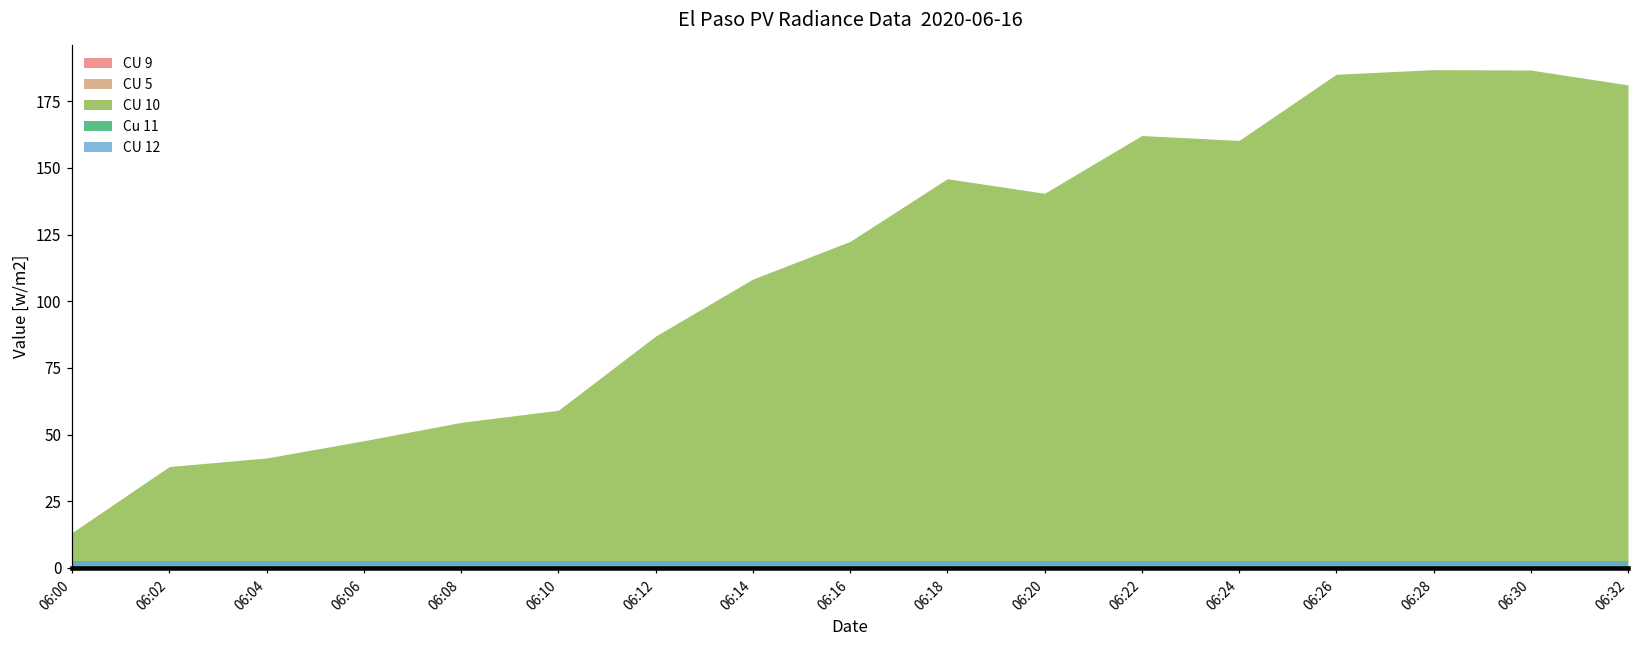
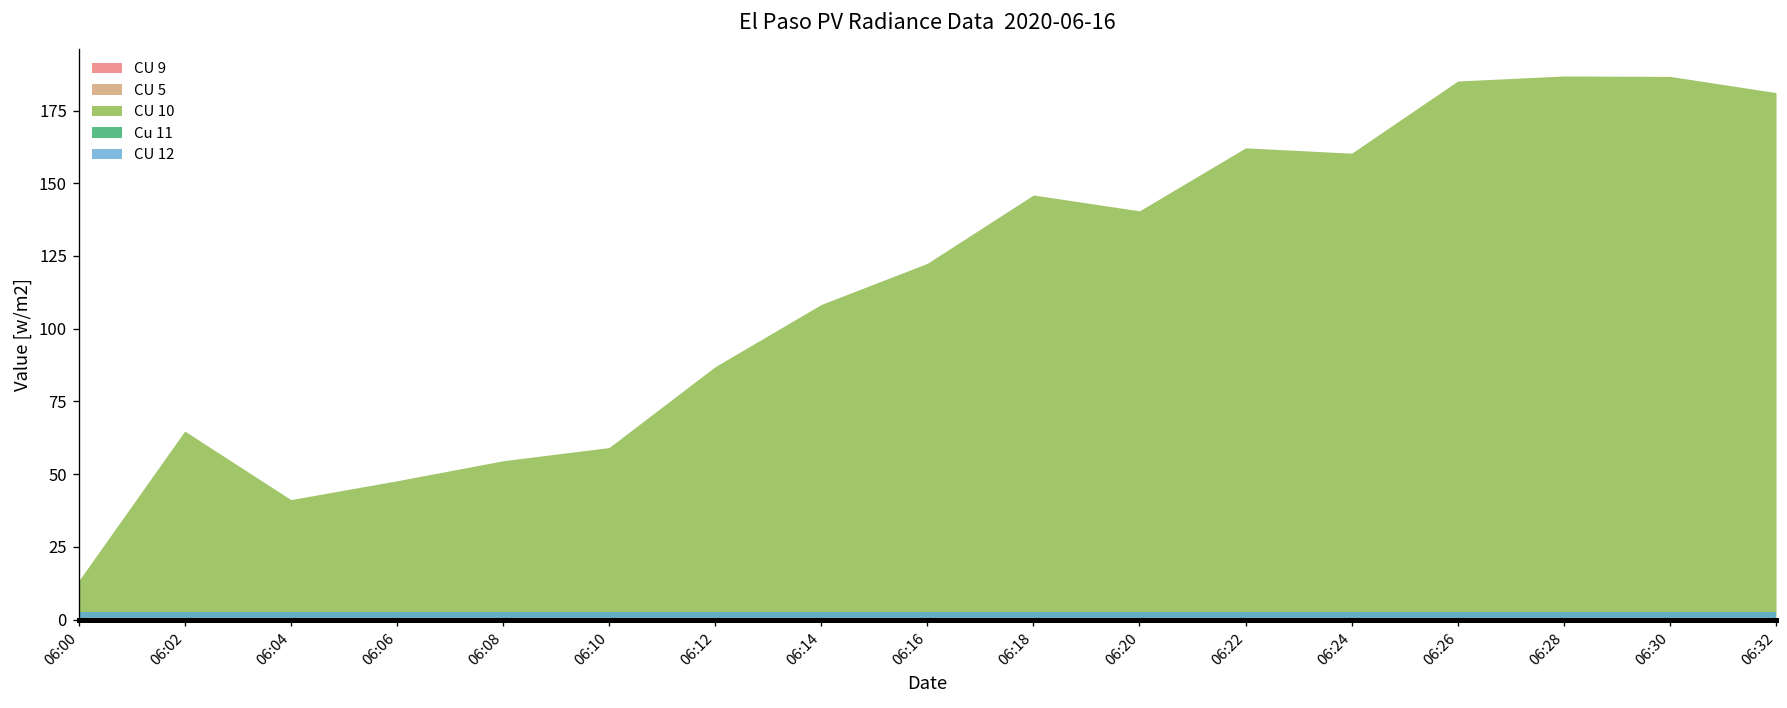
CU 10, 06:02: 38 -> 65
